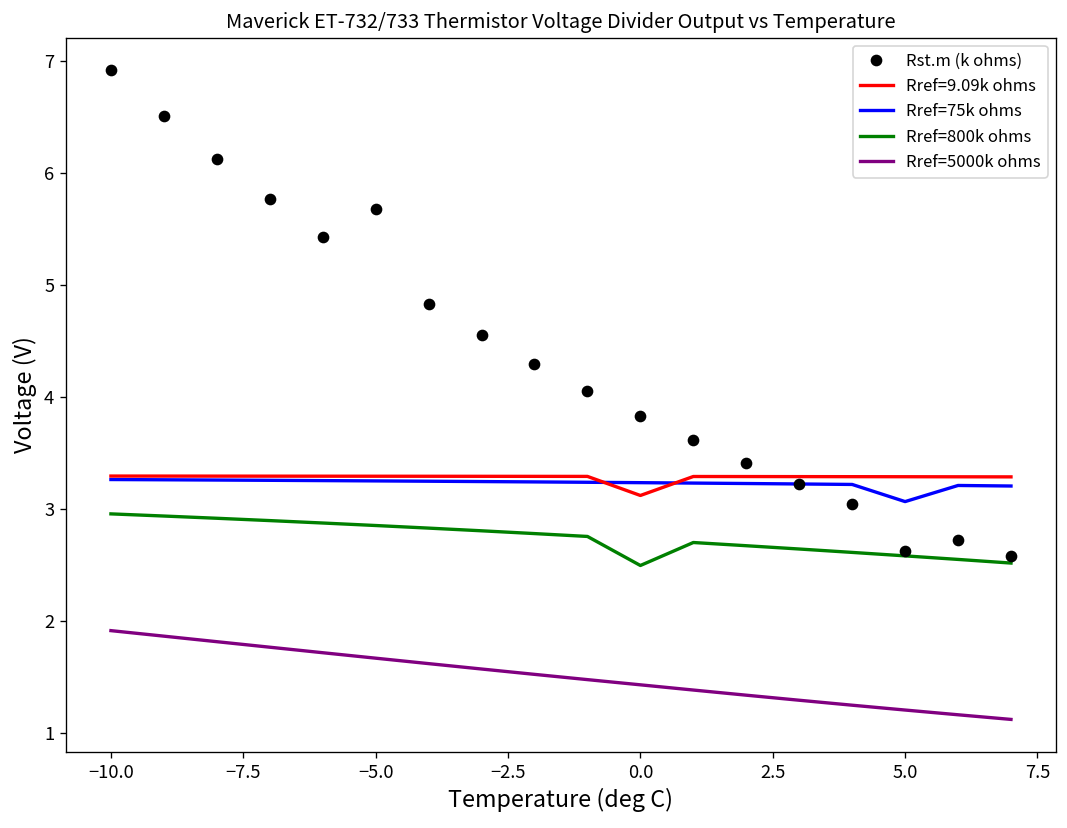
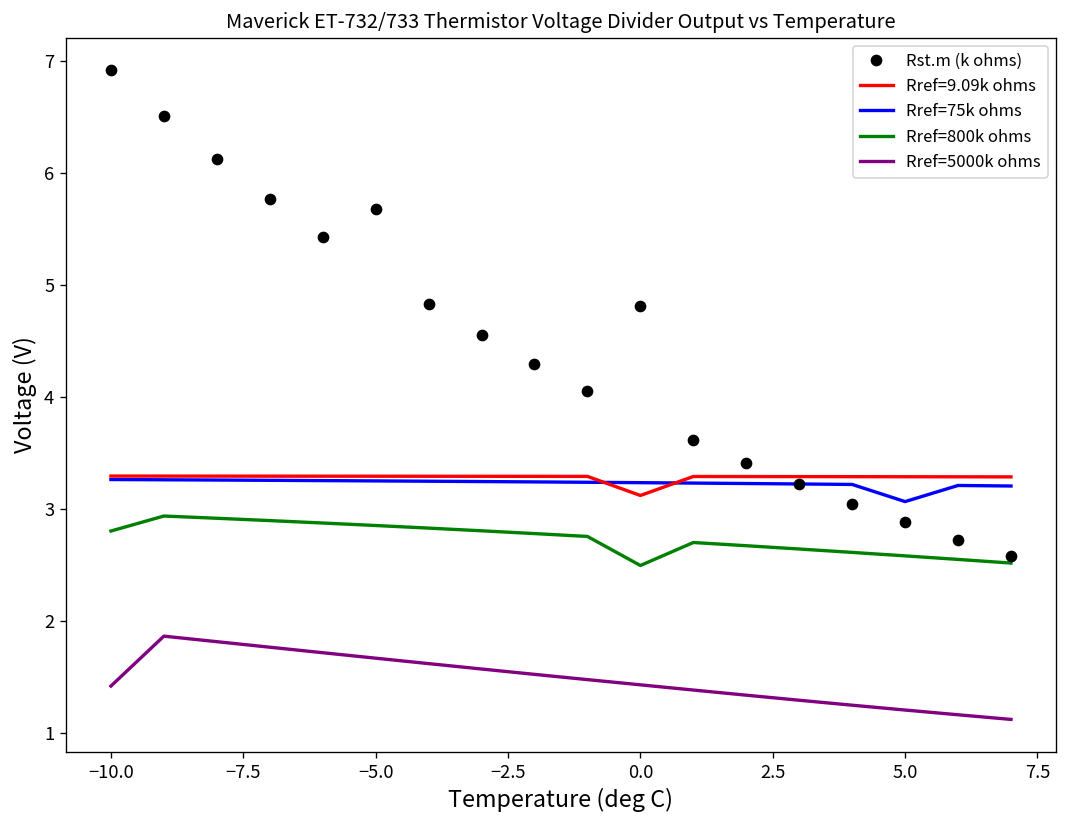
Rref=800k ohms, −10.0: 3.0 -> 2.8
Rref=5000k ohms, −10.0: 1.9 -> 1.4
Rst.m (k ohms), 0.0: 3.8 -> 4.8
Rst.m (k ohms), 5.0: 2.6 -> 2.9
